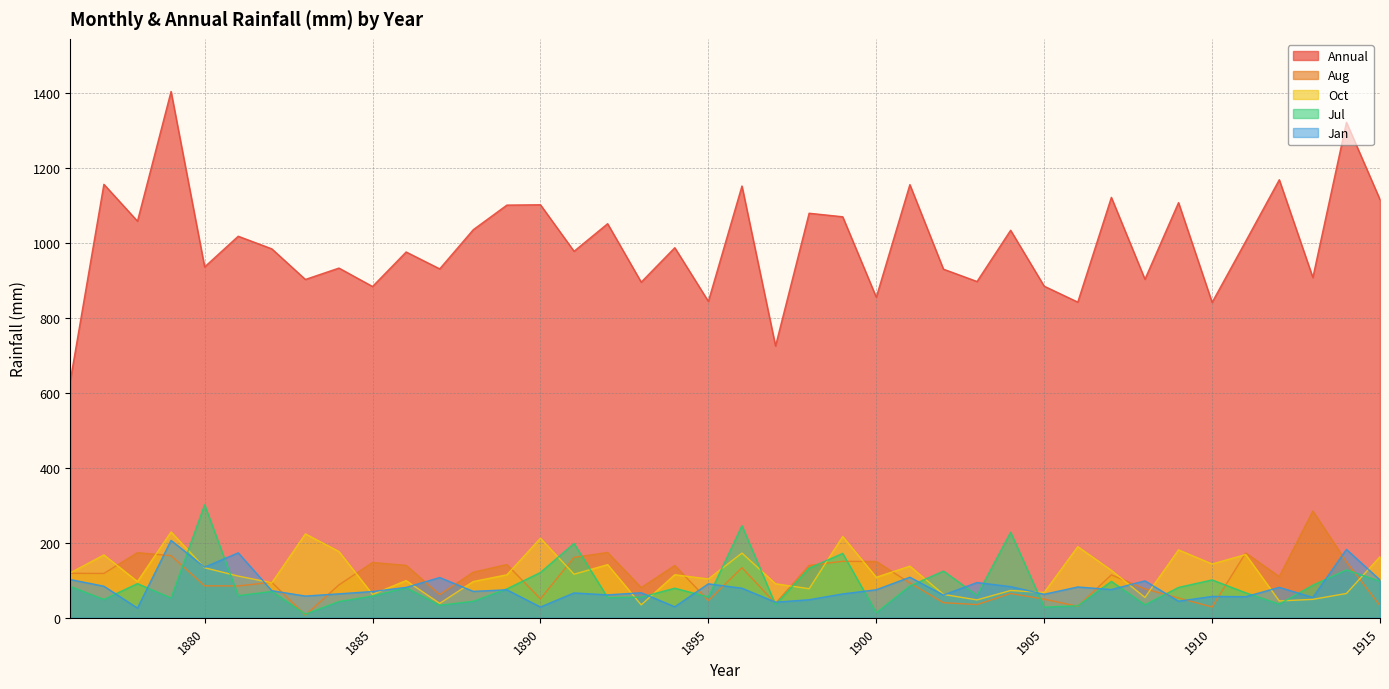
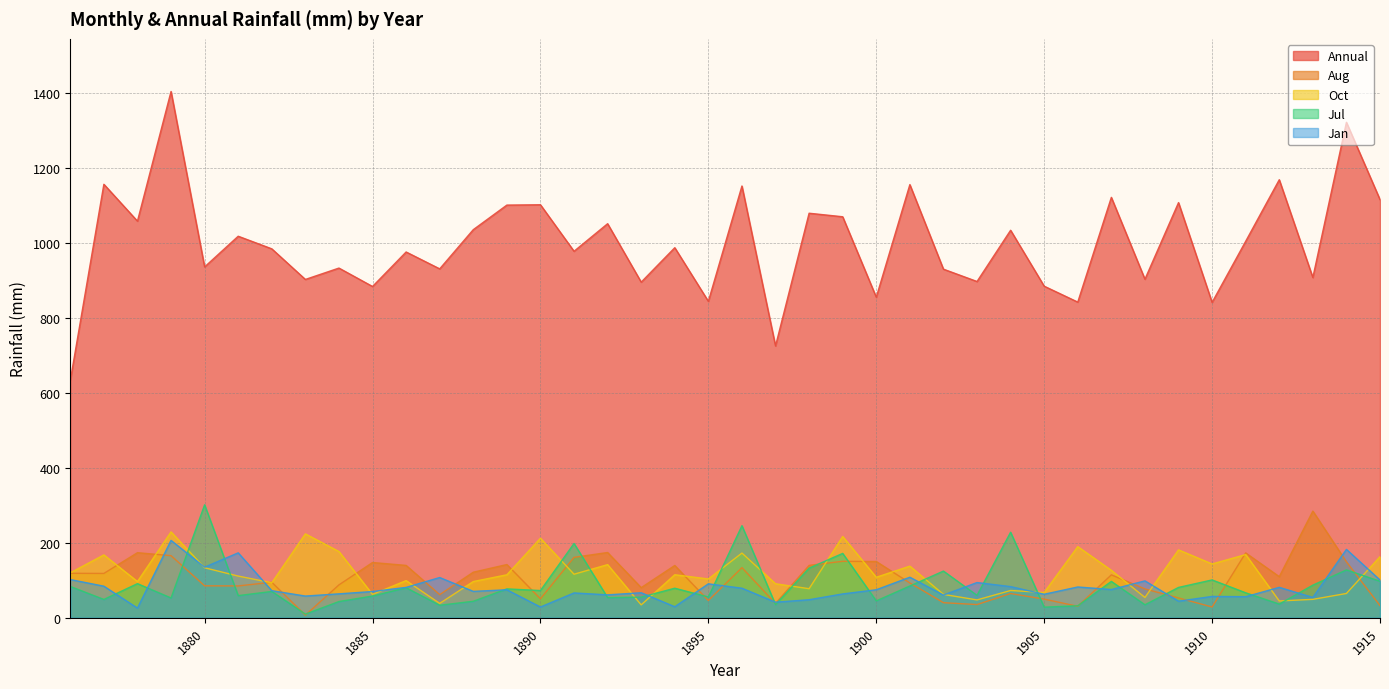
Jul, 1890: 120 -> 70
Jul, 1900: 10 -> 50
